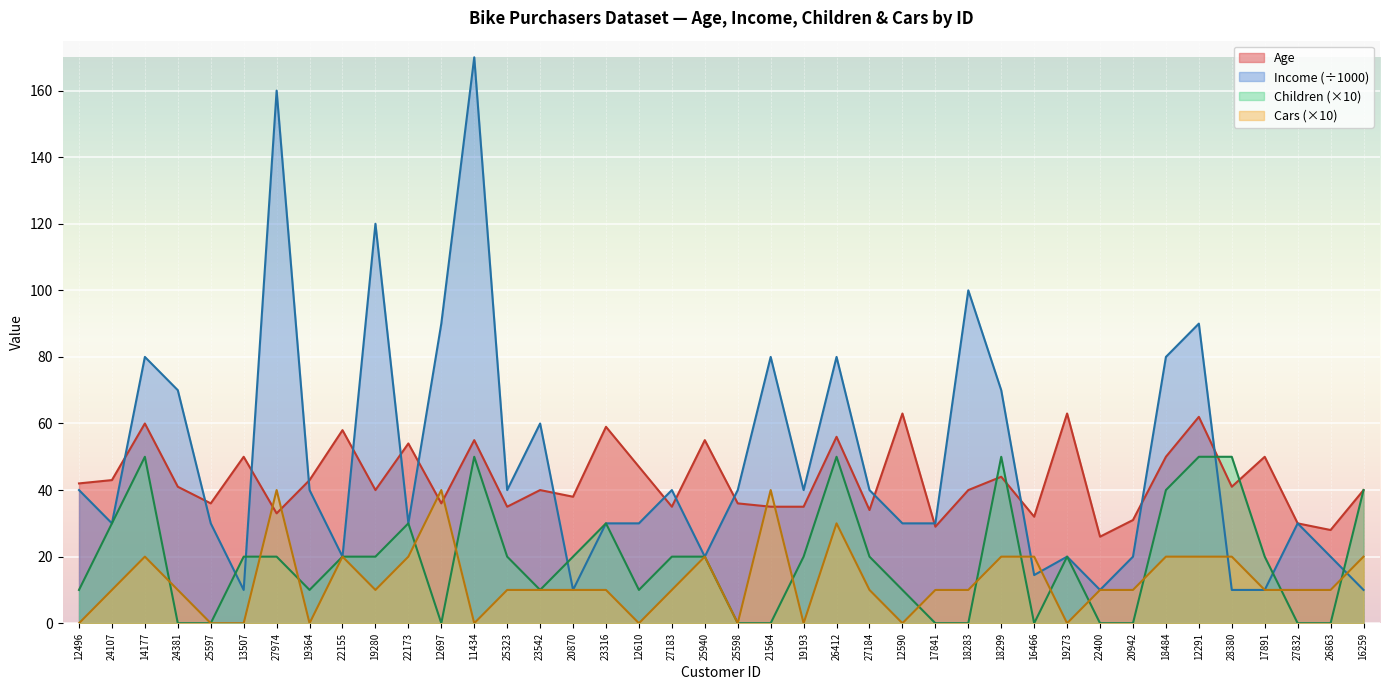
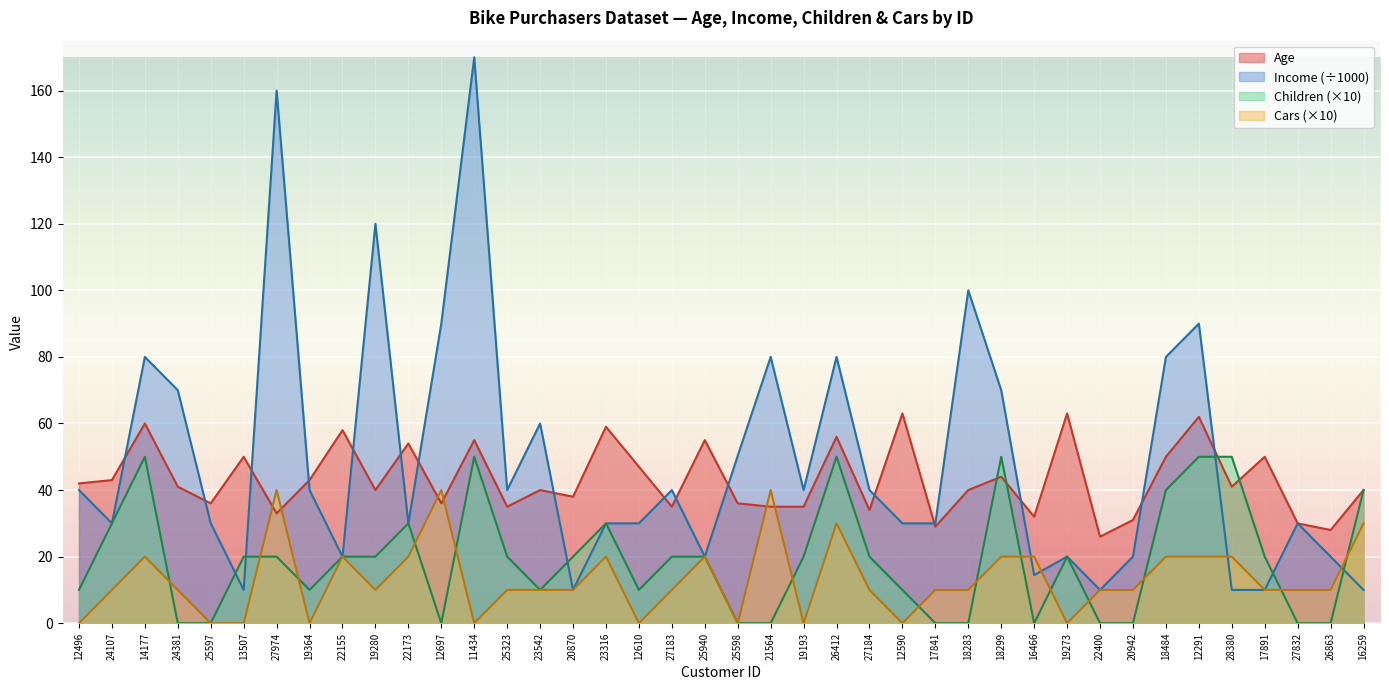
Cars (×10), 23316: 10 -> 20
Income (÷1000), 25598: 40 -> 50
Cars (×10), 16259: 20 -> 30
